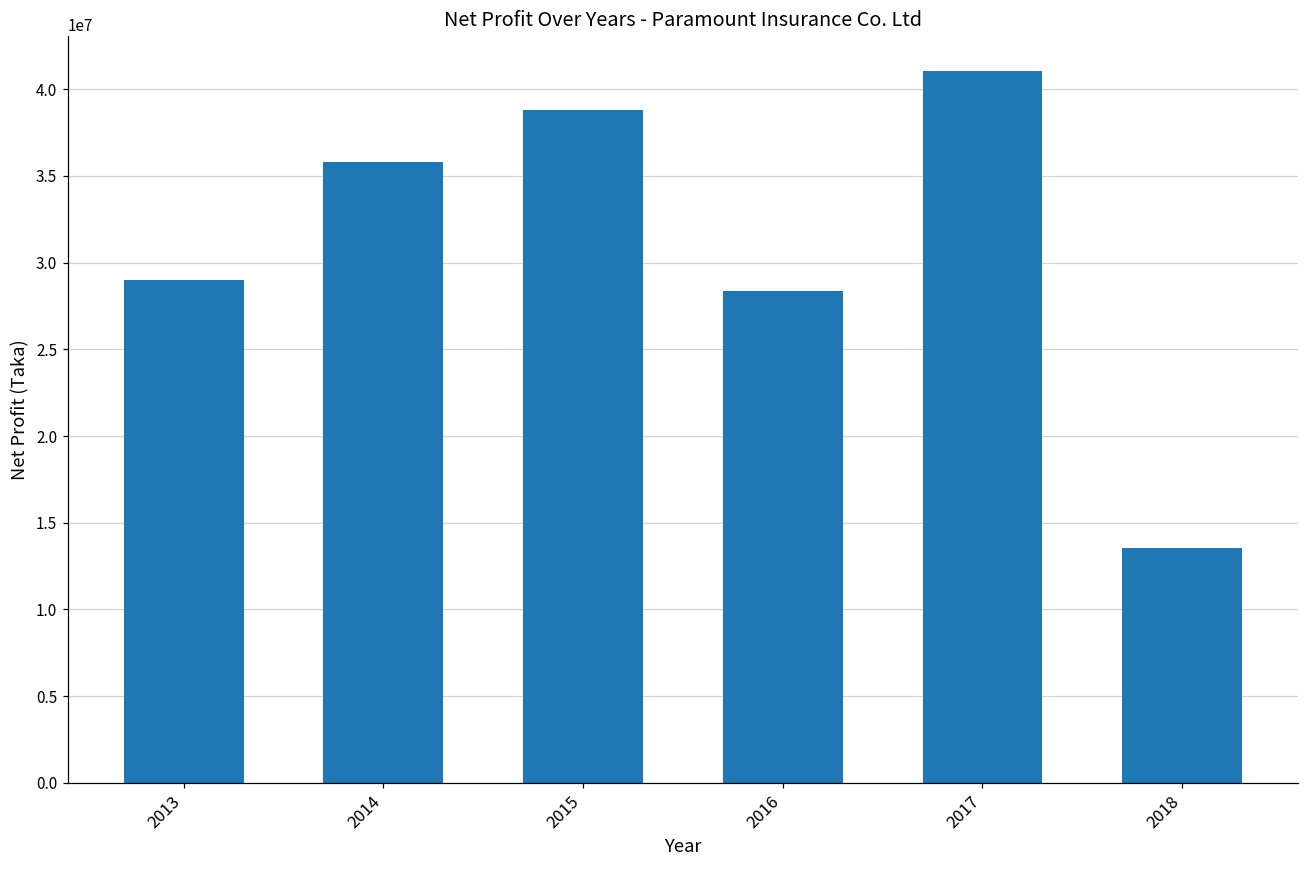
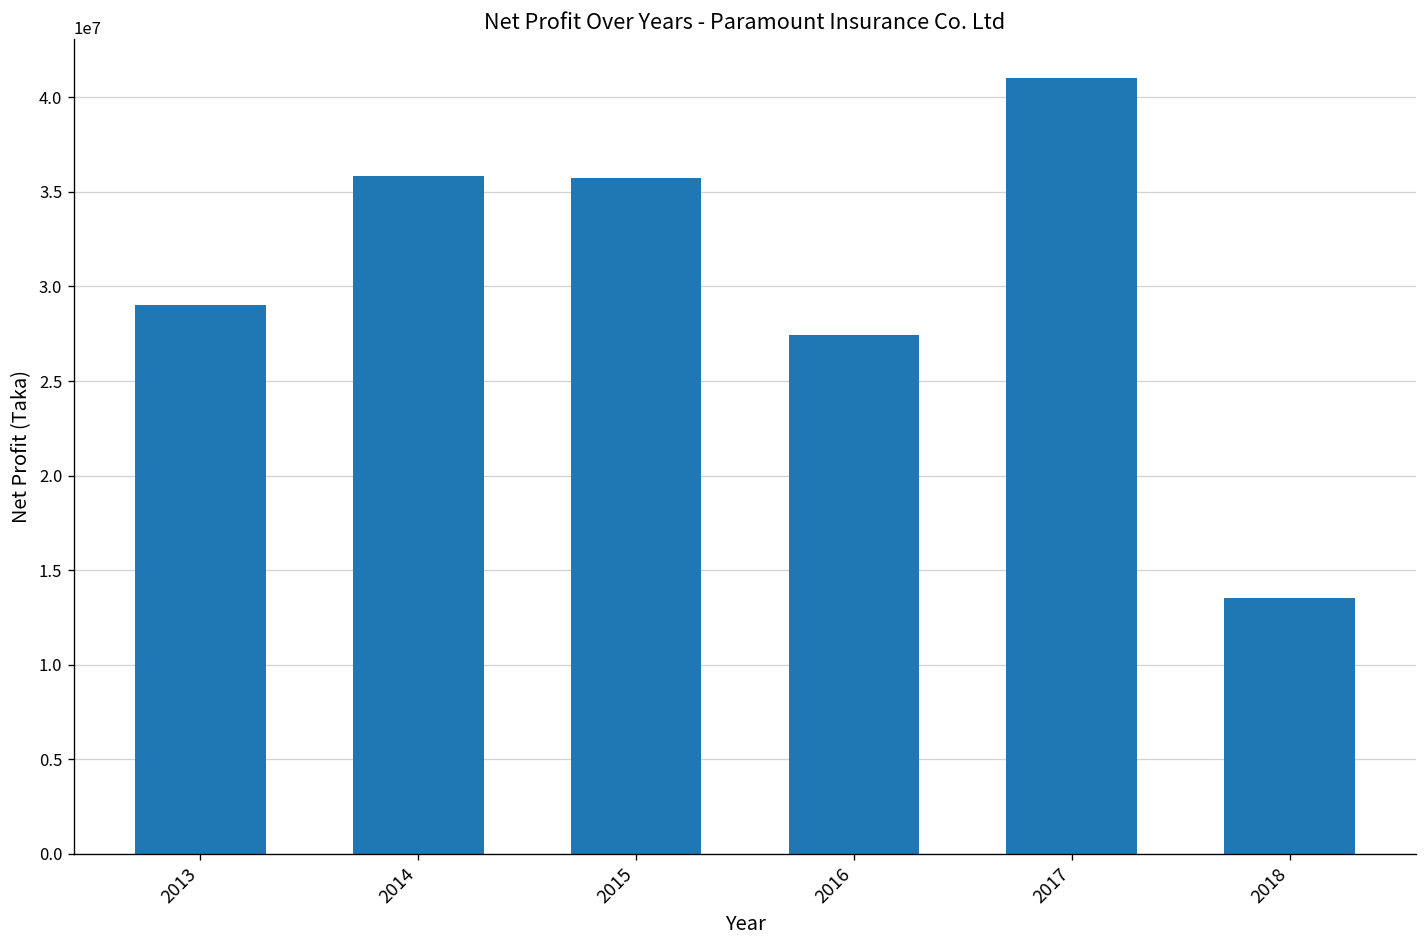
2015: 38800000 -> 35700000
2016: 28400000 -> 27400000
